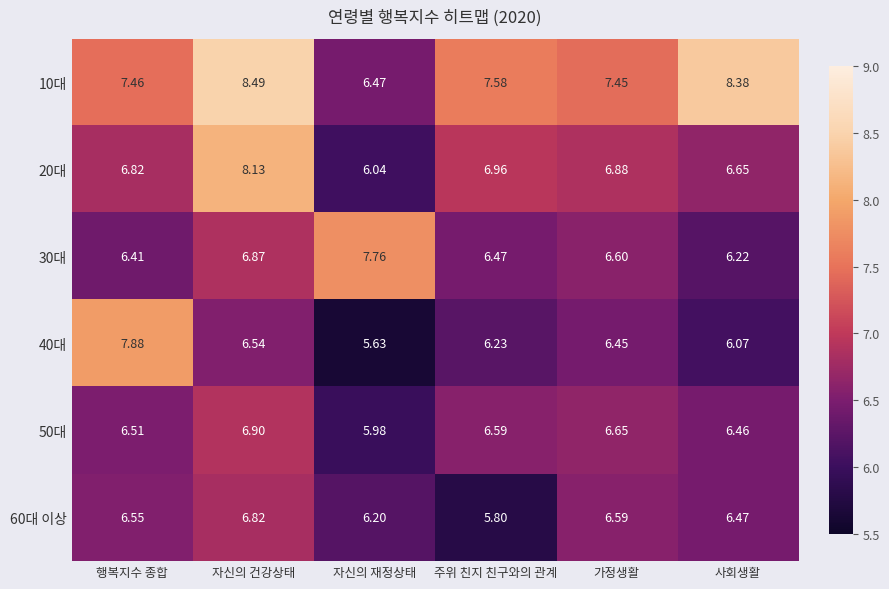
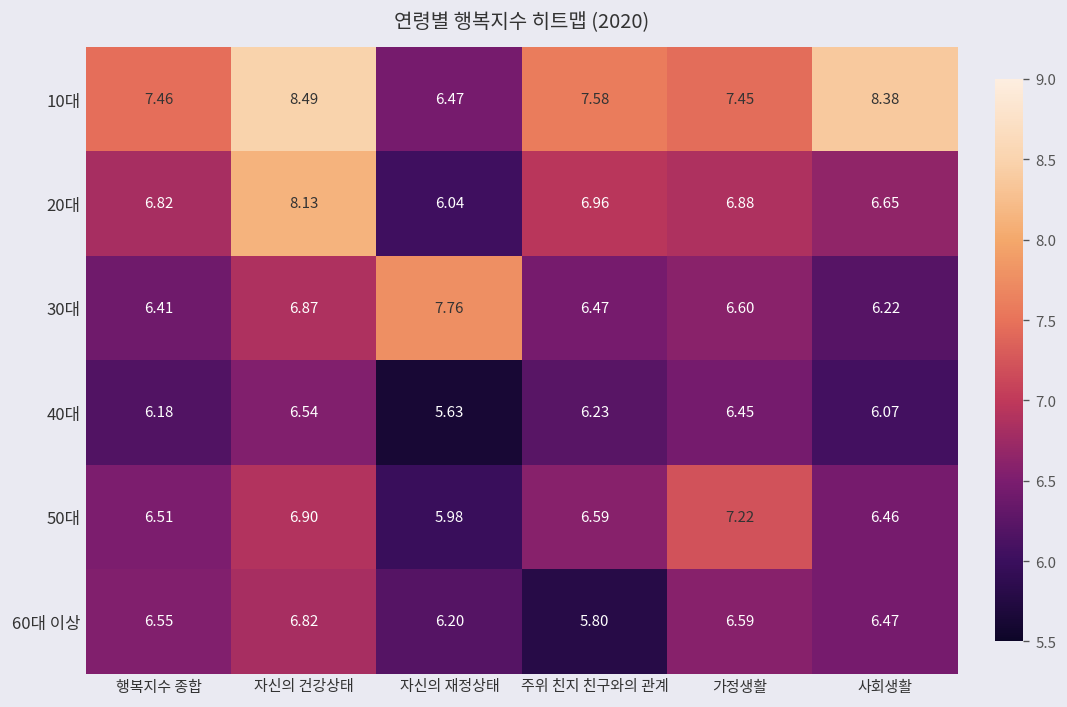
40대, 행복지수 종합: 7.88 -> 6.18
50대, 가정생활: 6.65 -> 7.22
